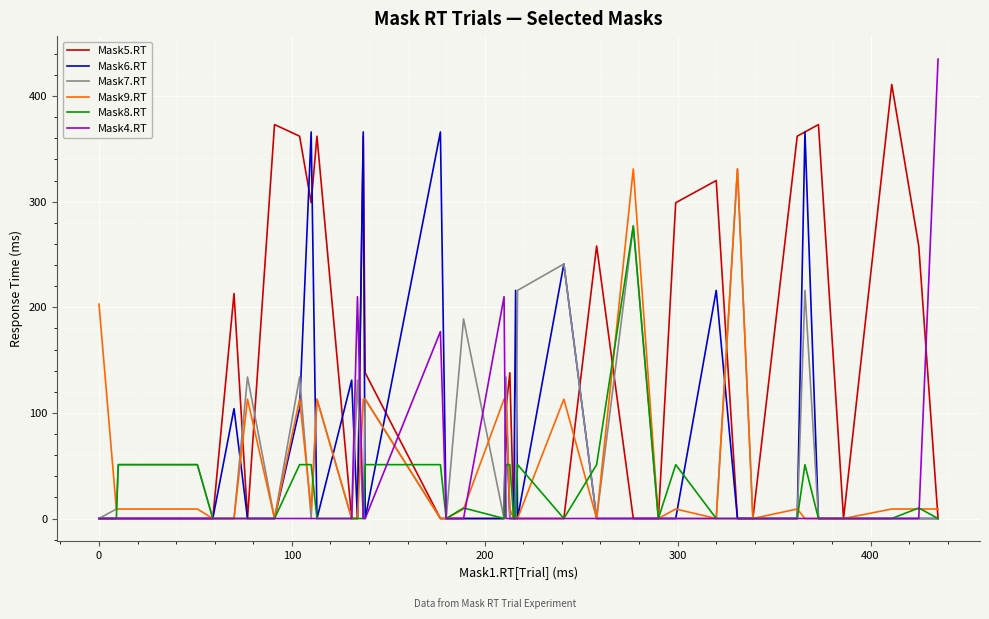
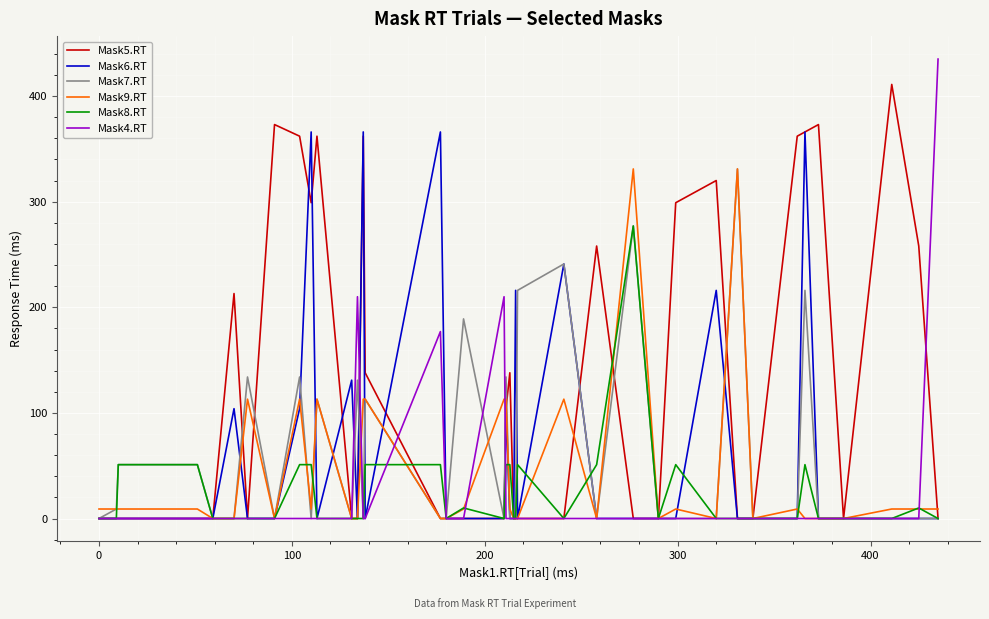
Mask9.RT, 0: 203 -> 9
